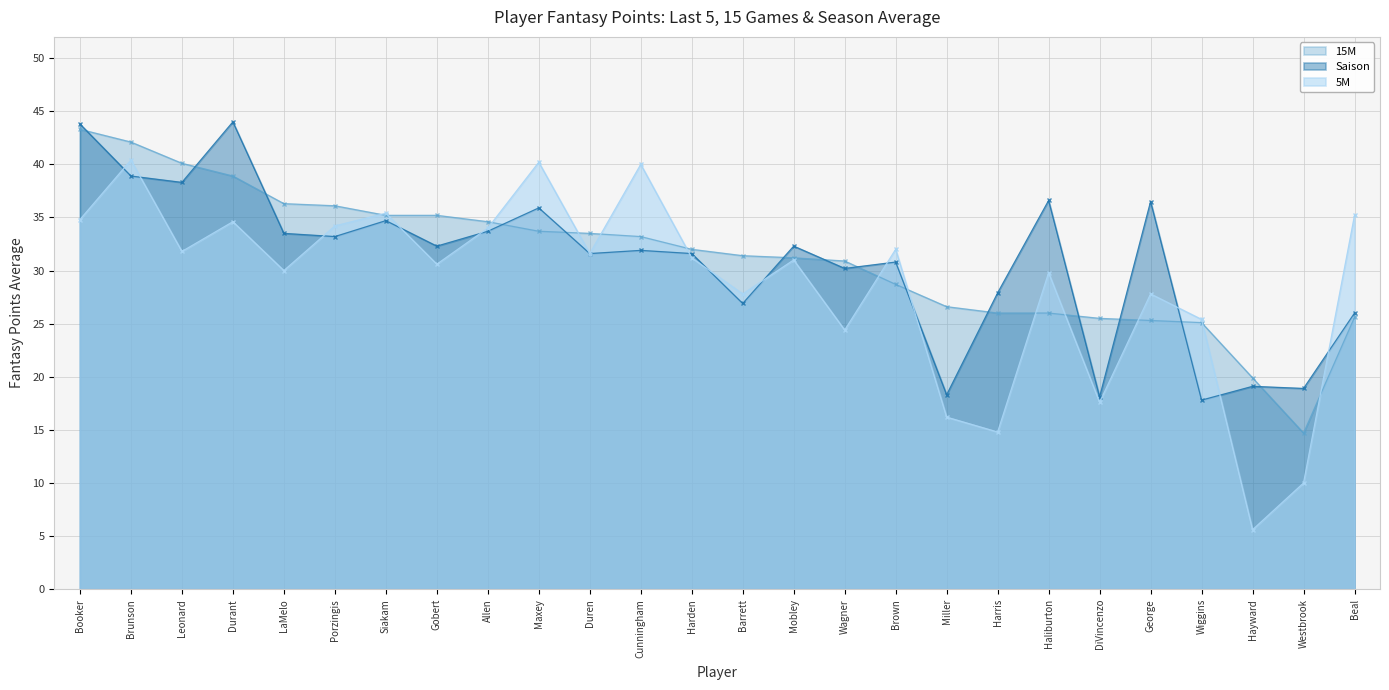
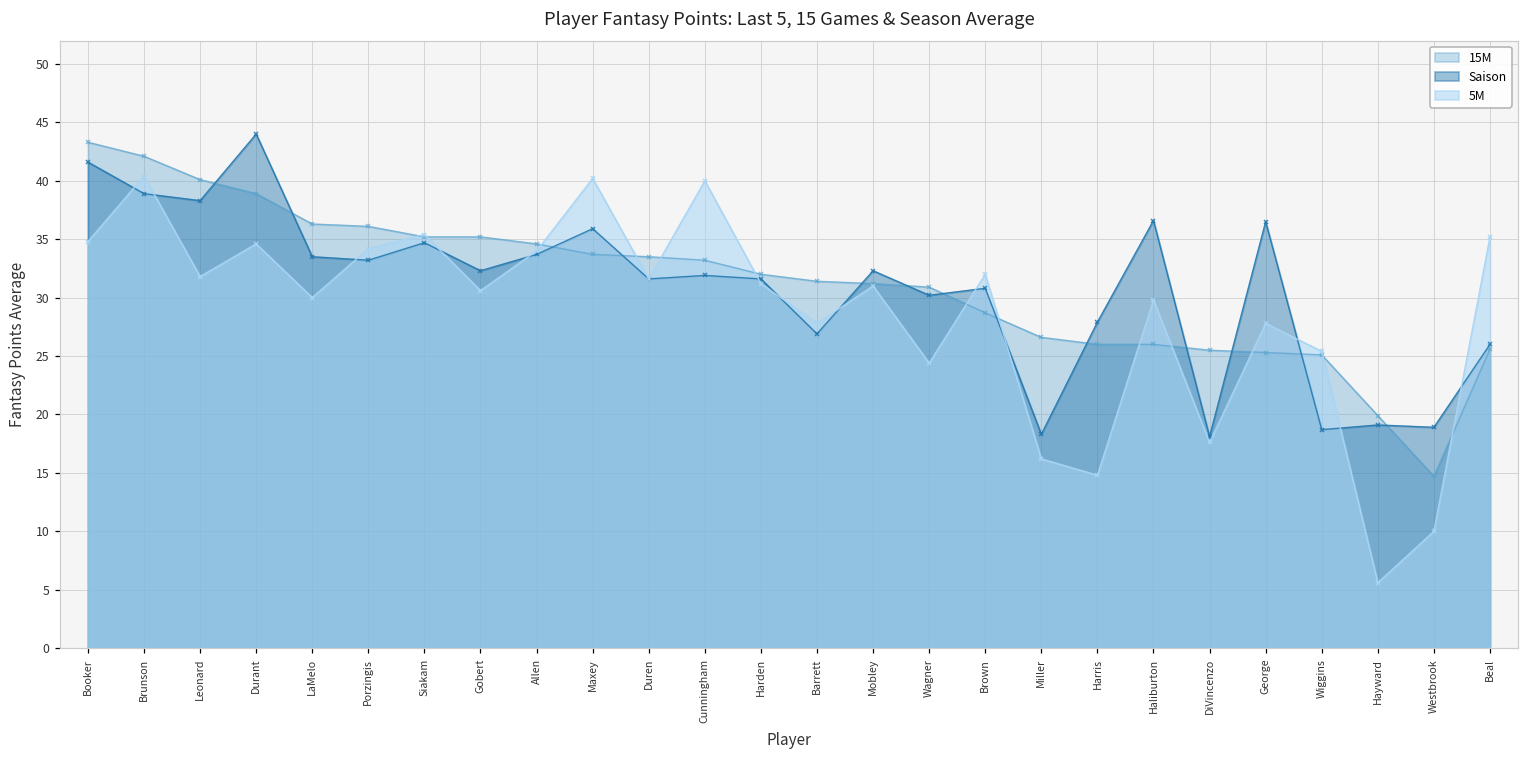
Saison, Booker: 43.8 -> 41.6
Saison, Wiggins: 17.8 -> 18.7
